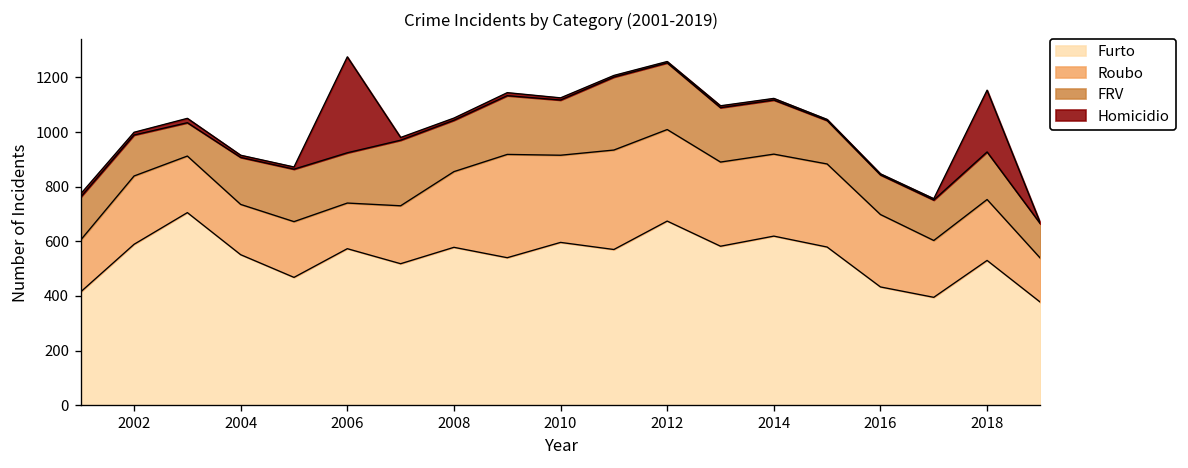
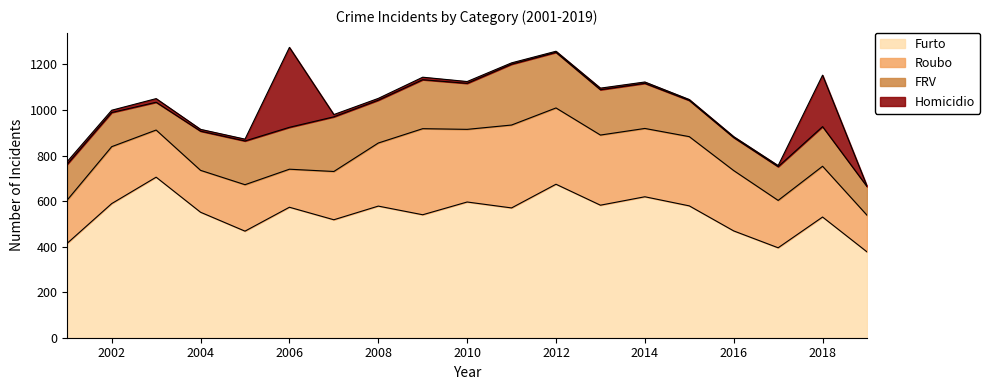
Furto, 2016: 430 -> 470
